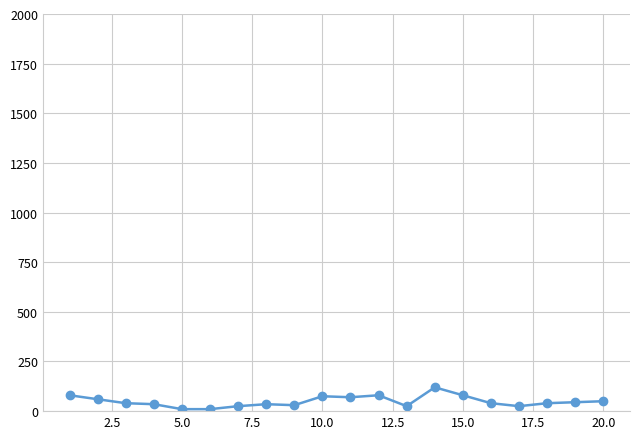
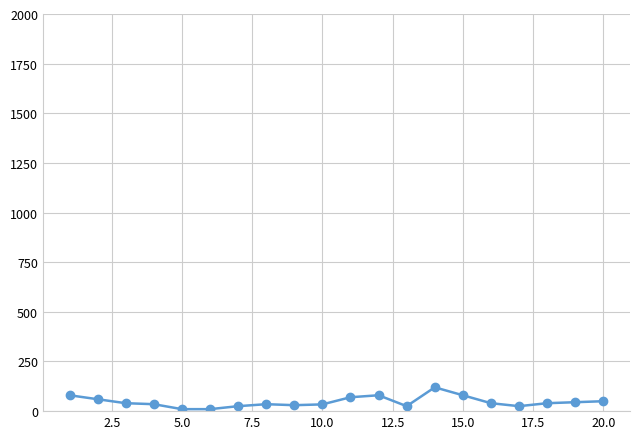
10.0: 80 -> 30
